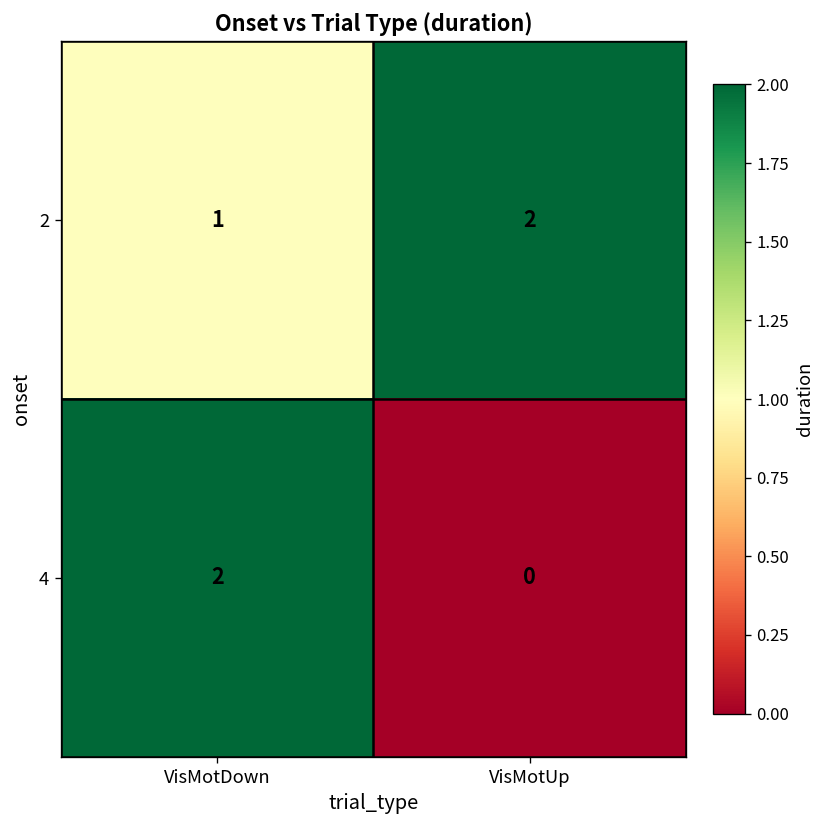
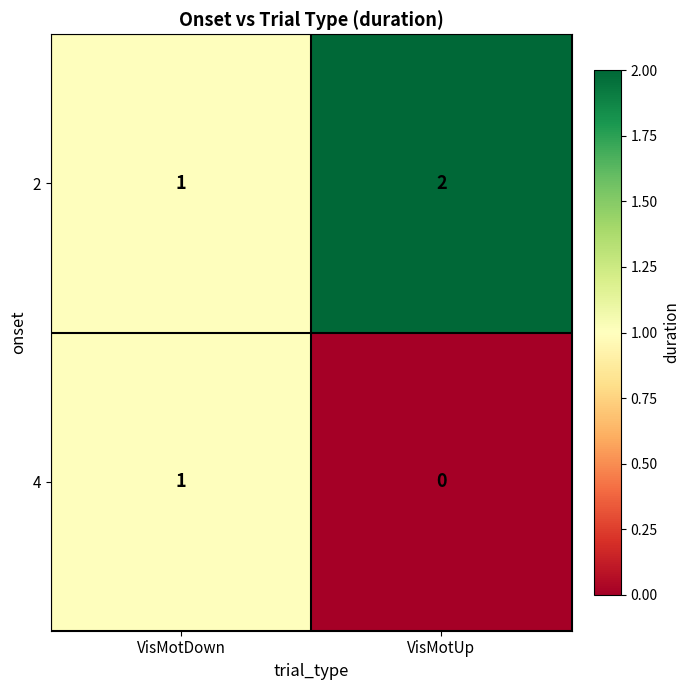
4, VisMotDown: 2 -> 1
